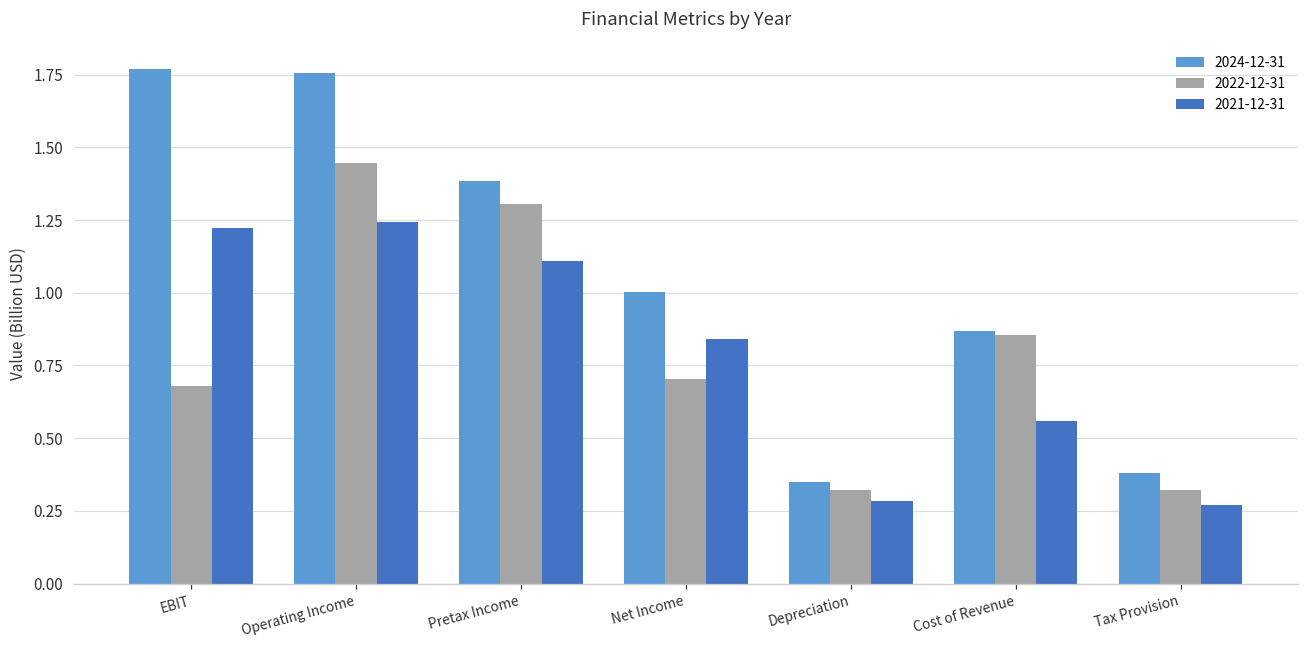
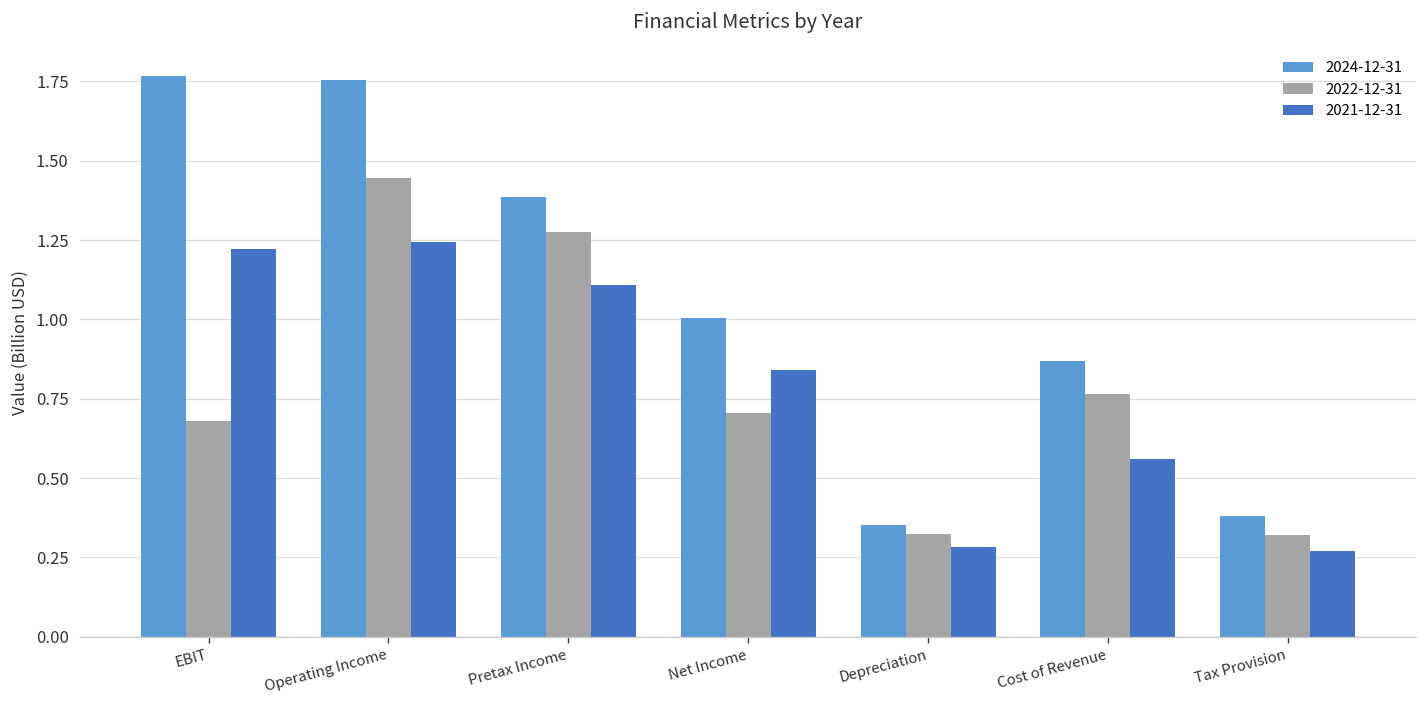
2022-12-31, Pretax Income: 1.31 -> 1.28
2022-12-31, Cost of Revenue: 0.85 -> 0.76
